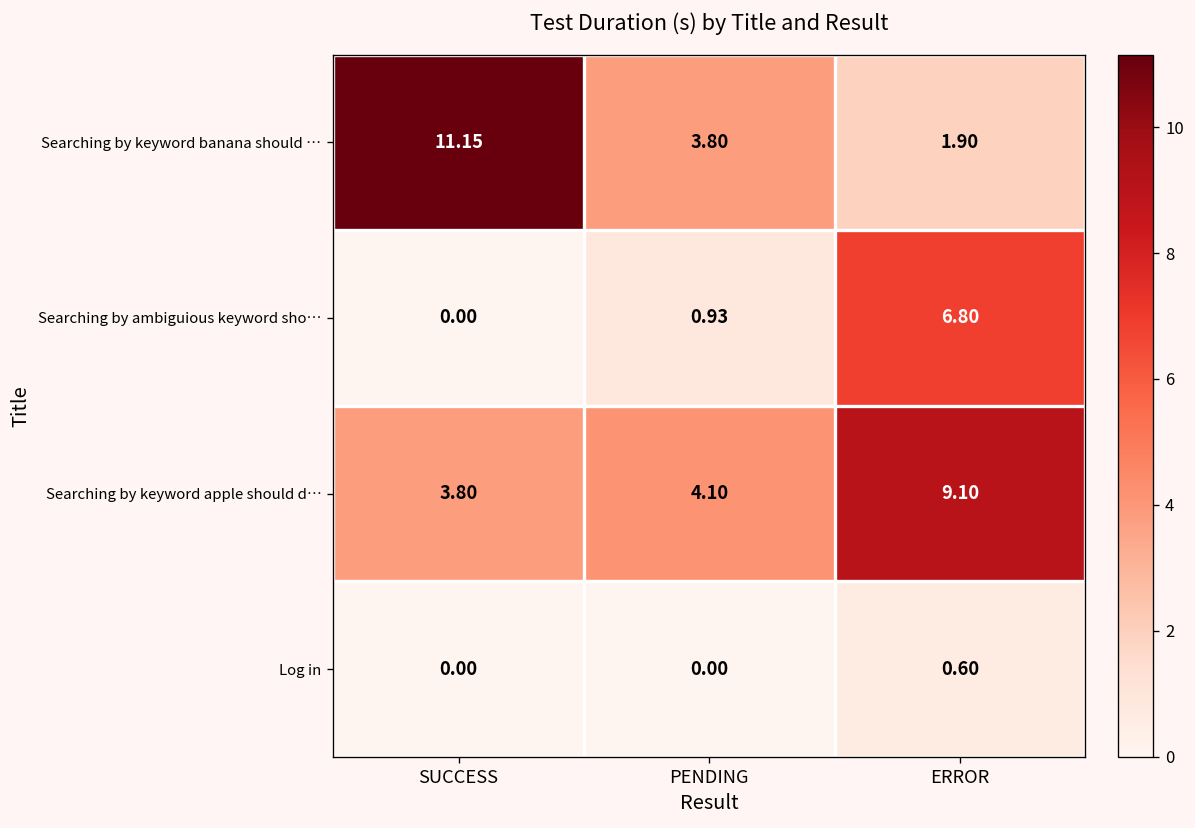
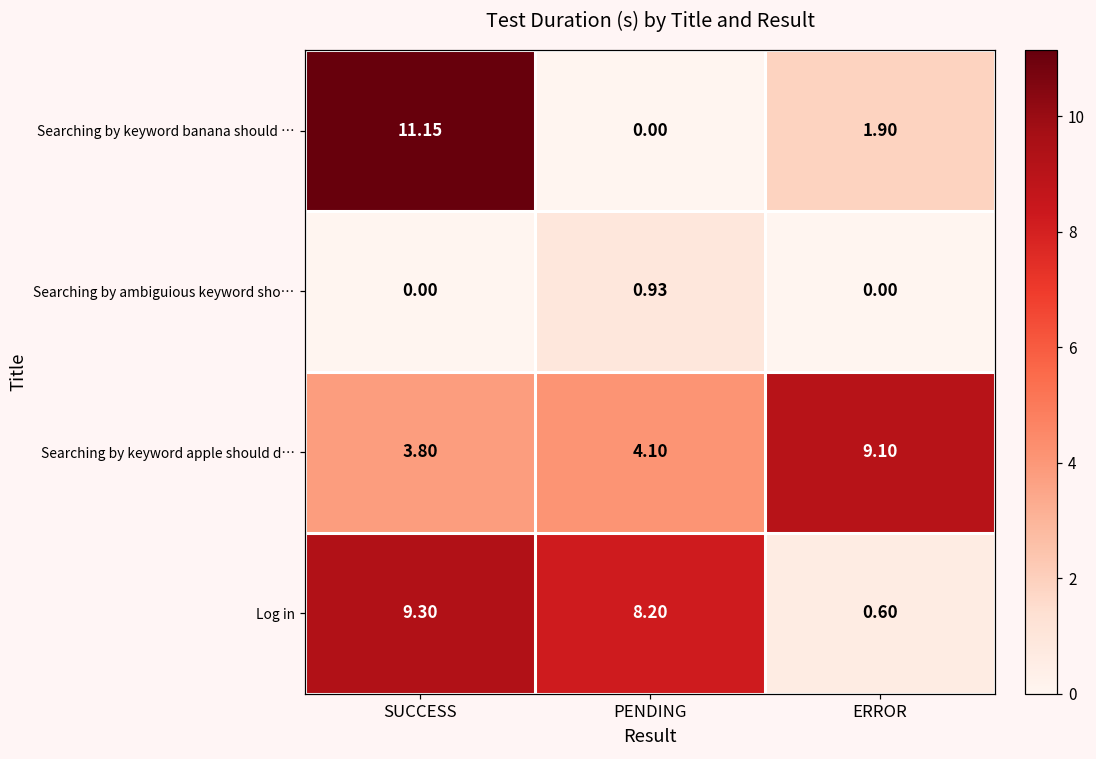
Searching by keyword banana should …, PENDING: 3.80 -> 0.00
Searching by ambiguious keyword sho…, ERROR: 6.80 -> 0.00
Log in, SUCCESS: 0.00 -> 9.30
Log in, PENDING: 0.00 -> 8.20
